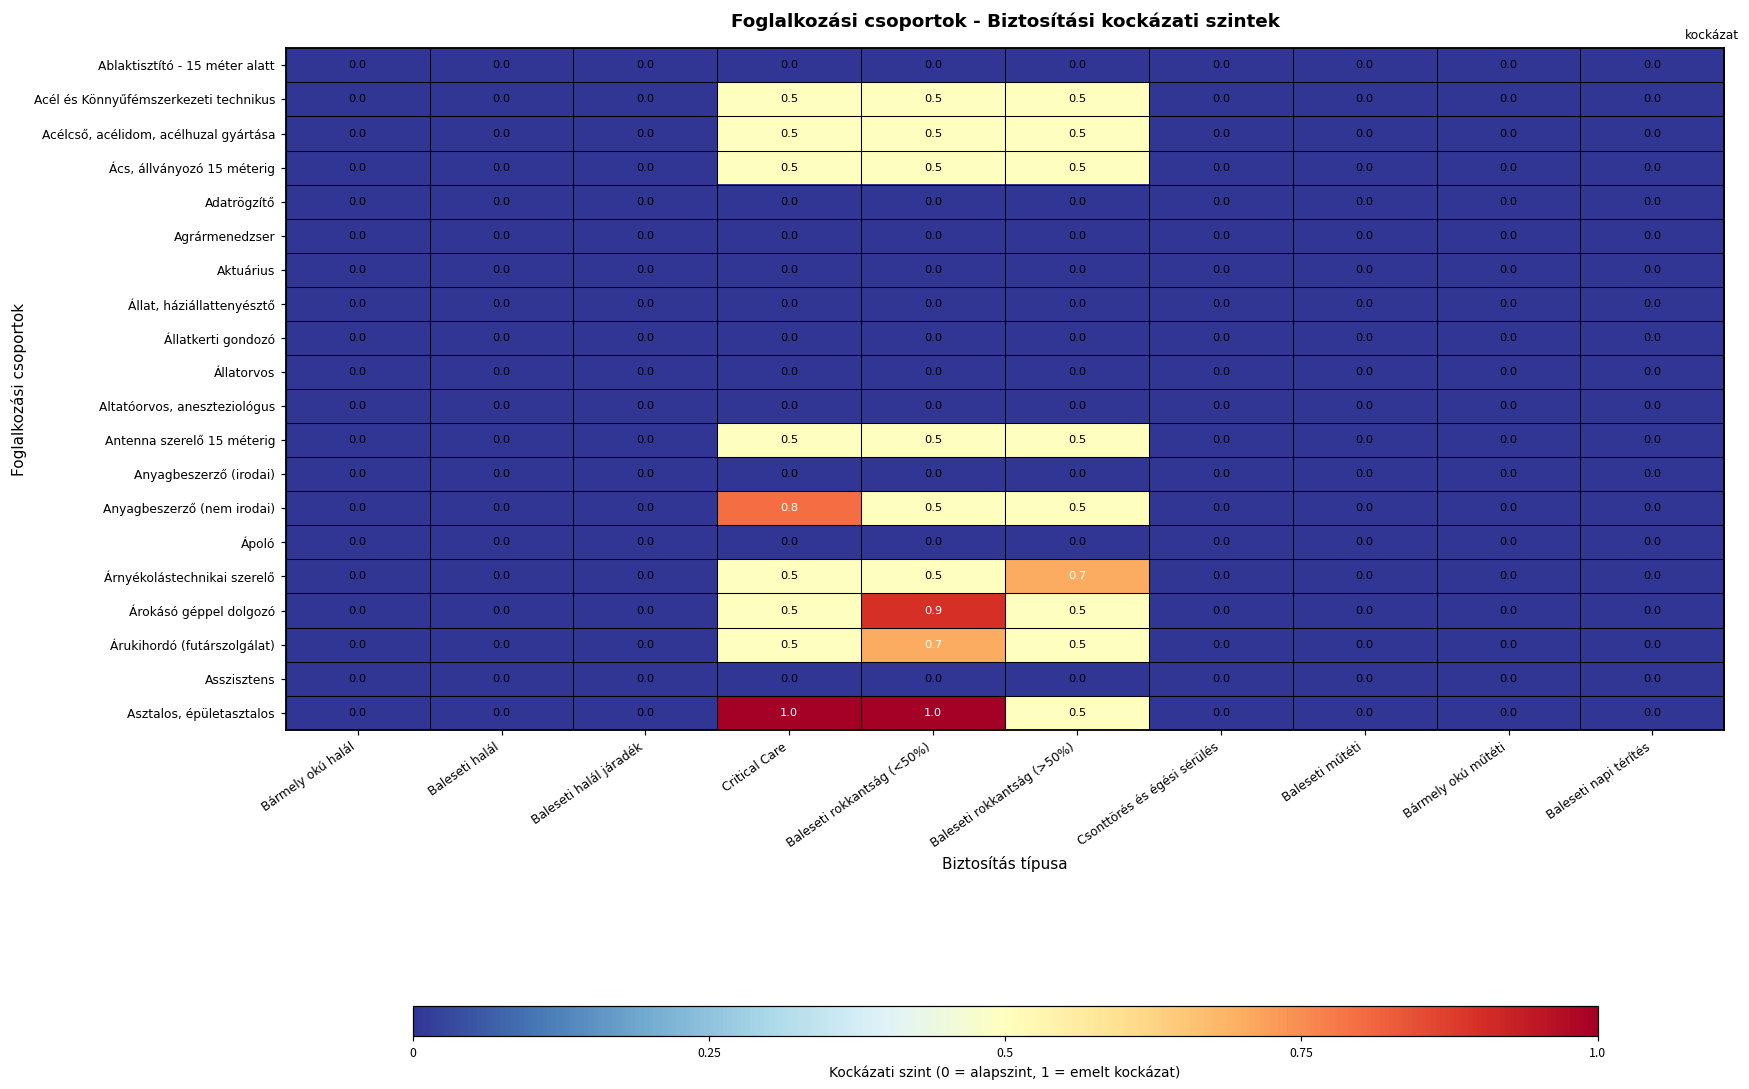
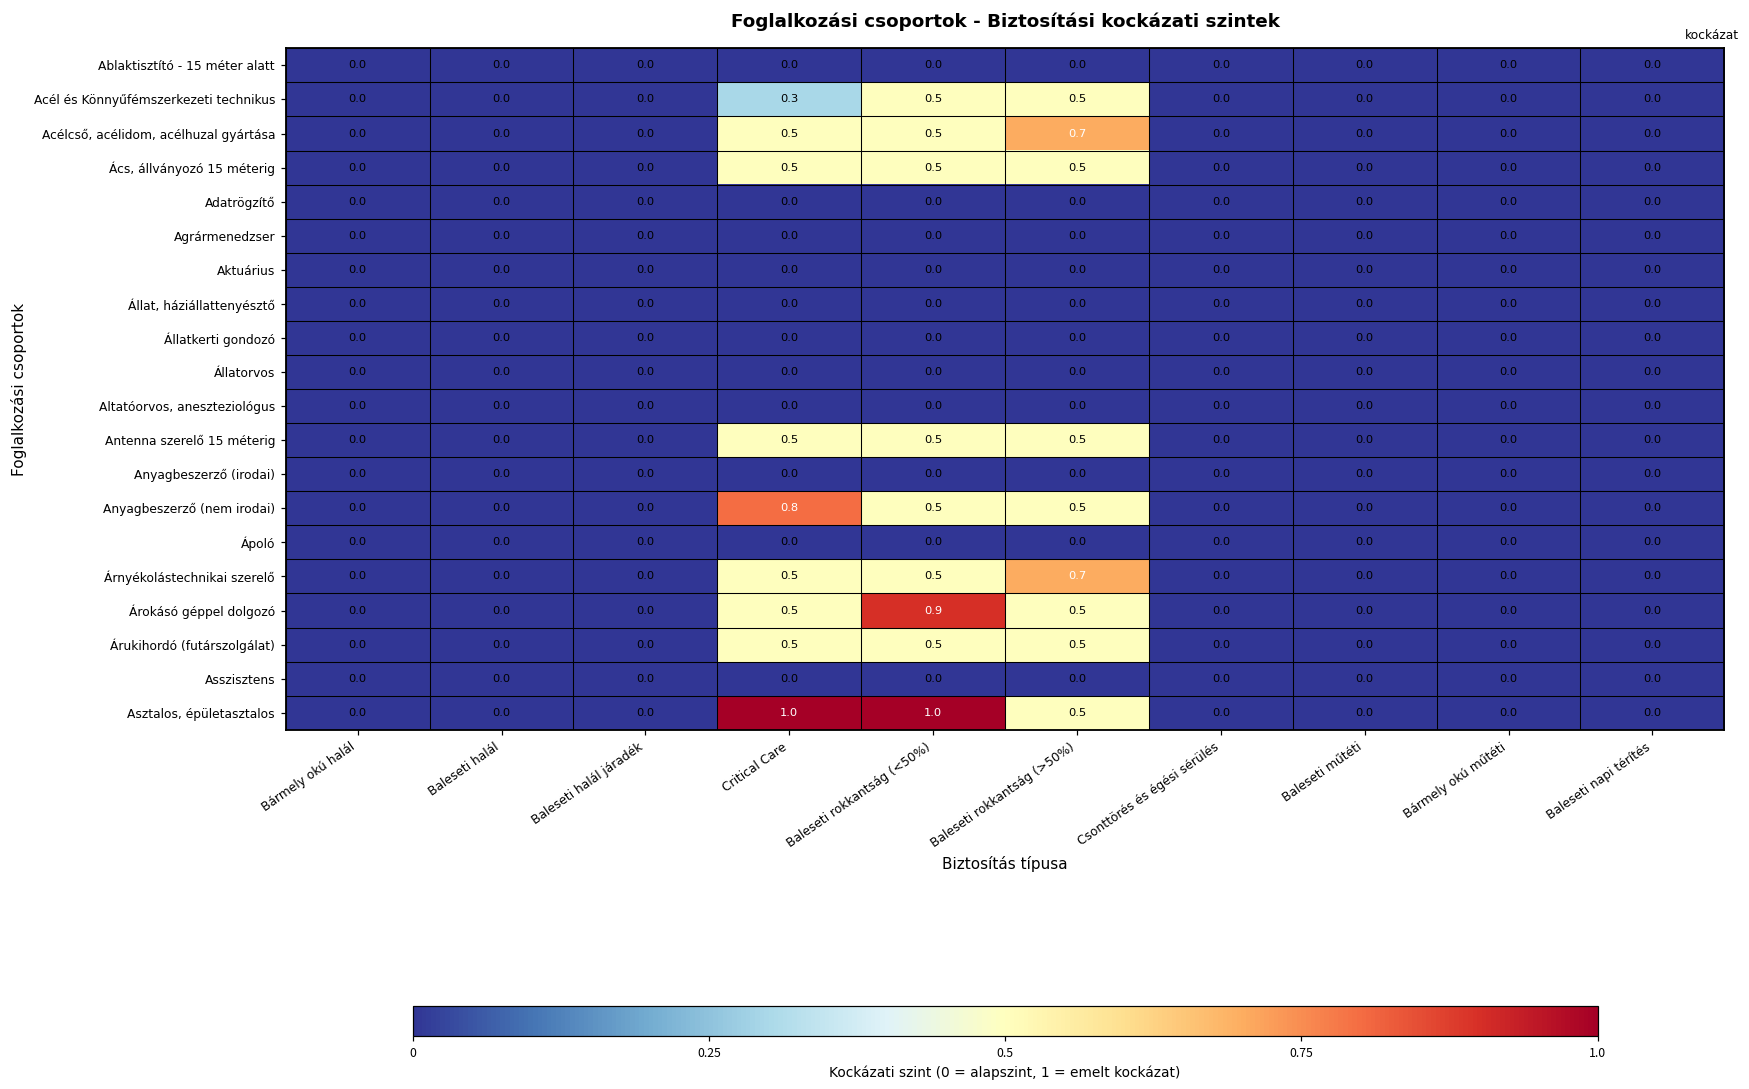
Acél és Könnyűfémszerkezeti technikus, Critical Care: 0.5 -> 0.3
Acélcső, acélidom, acélhuzal gyártása, Baleseti rokkantság (>50%): 0.5 -> 0.7
Árukihordó (futárszolgálat), Baleseti rokkantság (<50%): 0.7 -> 0.5
